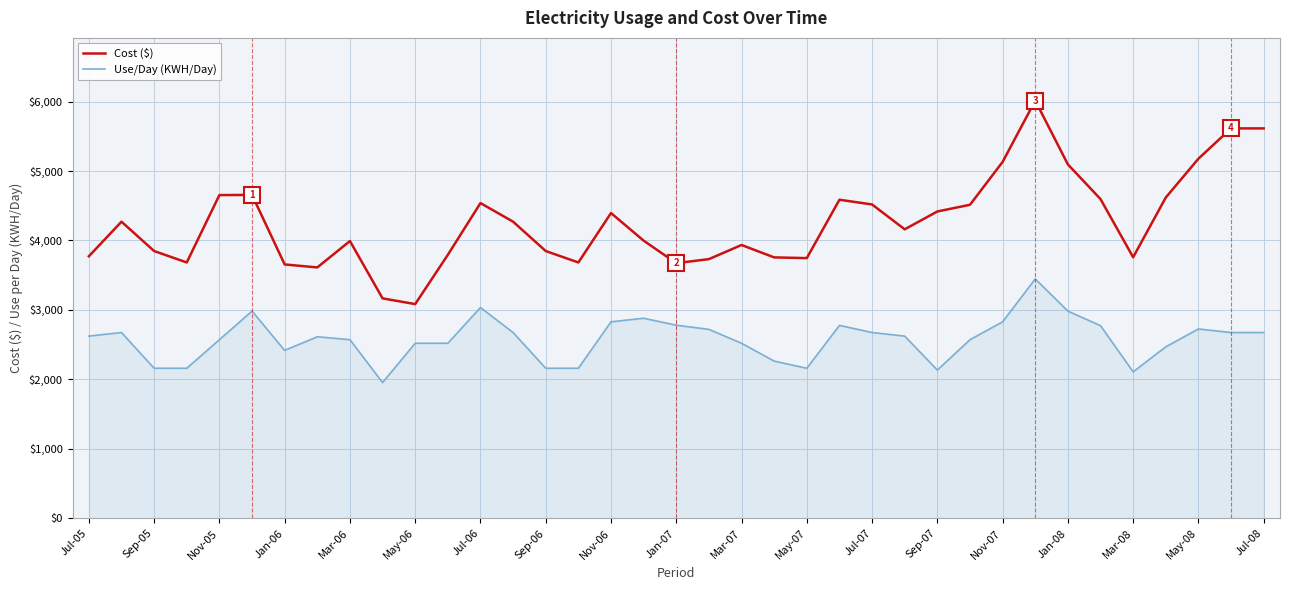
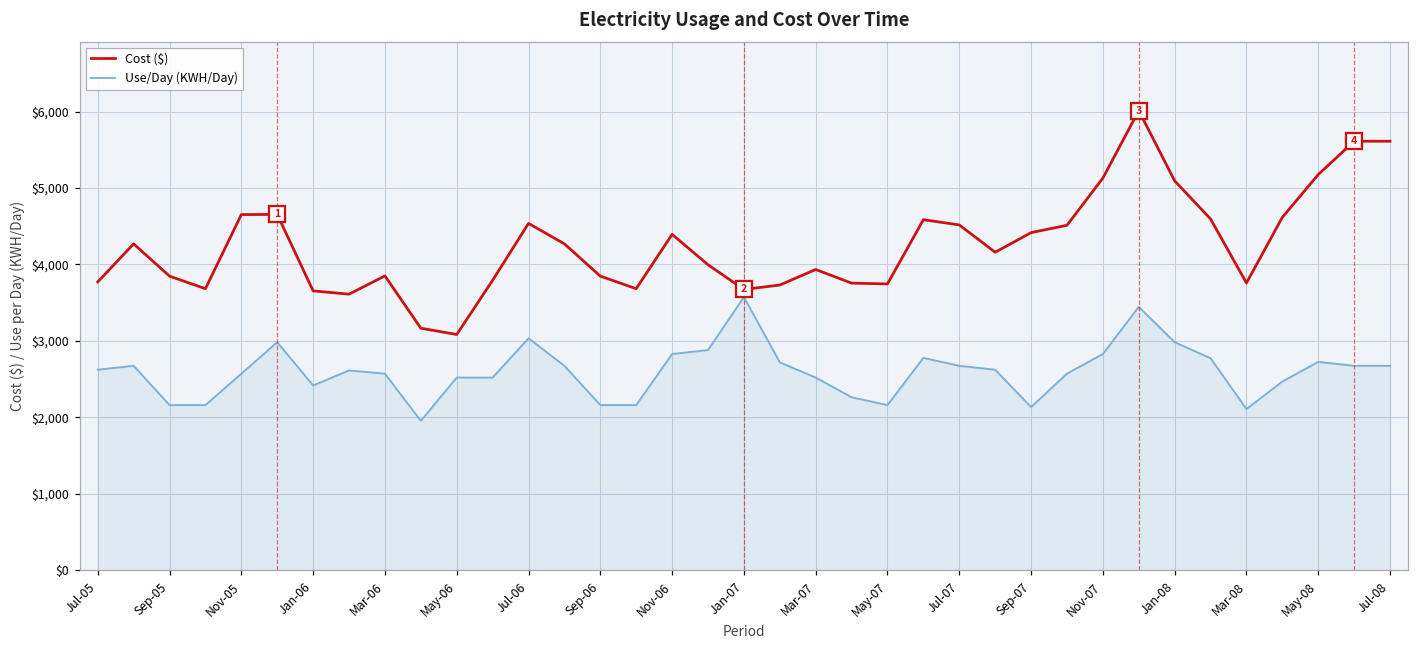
Cost ($), Mar-06: $4,000 -> $3,900
Use/Day (KWH/Day), Jan-07: $2,800 -> $3,600
